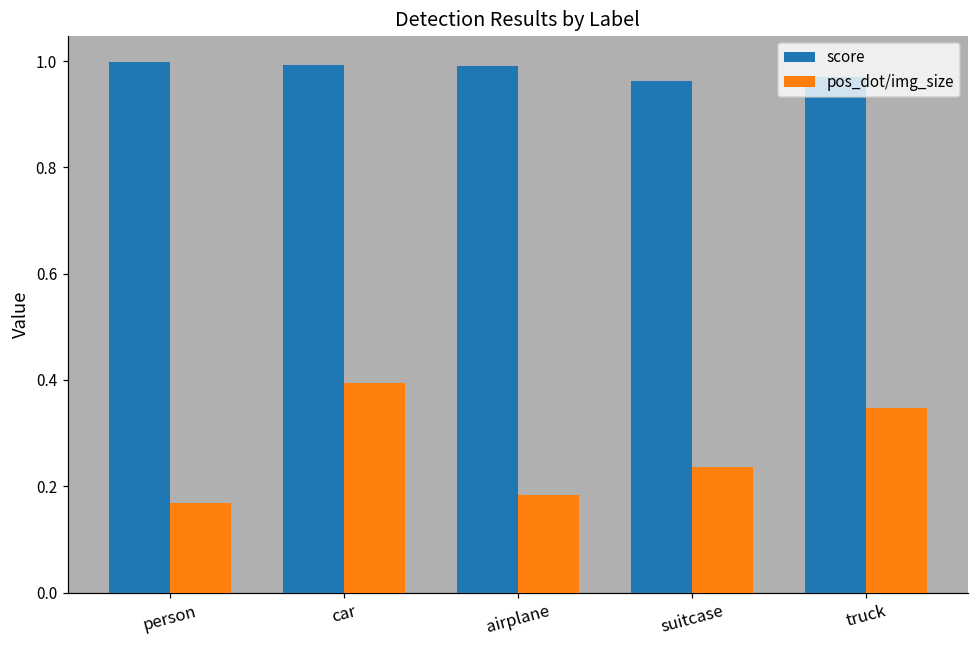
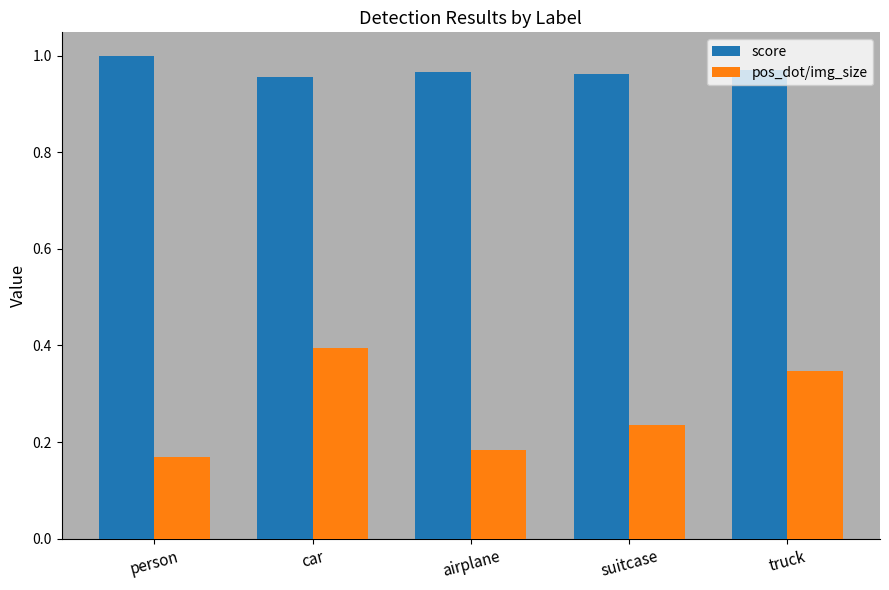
score, car: 0.99 -> 0.96
score, airplane: 0.99 -> 0.97
